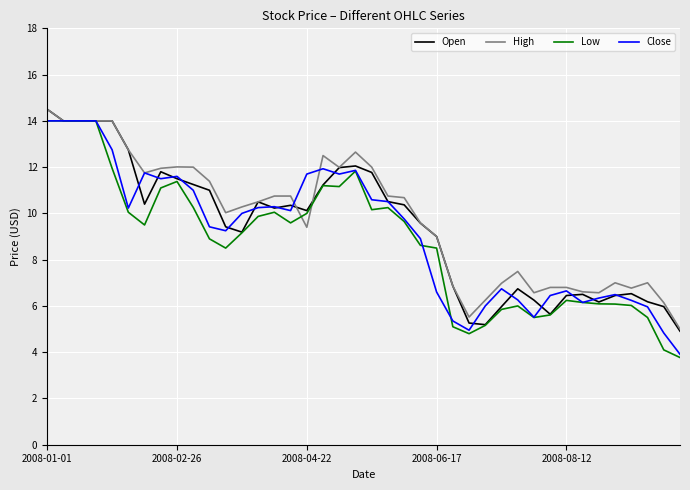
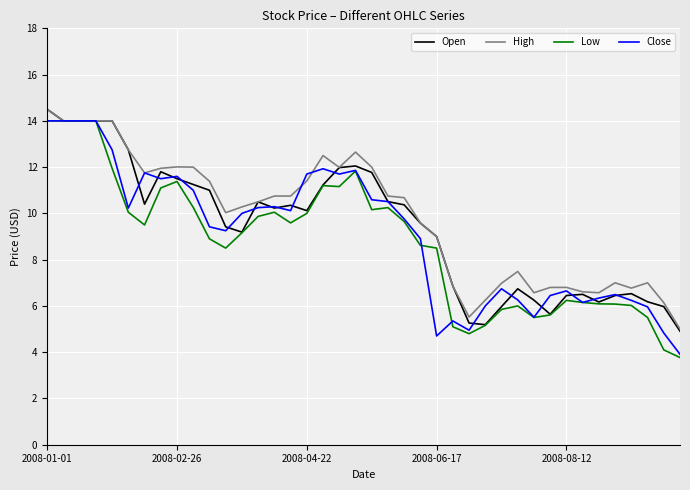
High, 2008-04-22: 9.4 -> 11.4
Close, 2008-06-17: 6.6 -> 4.7
